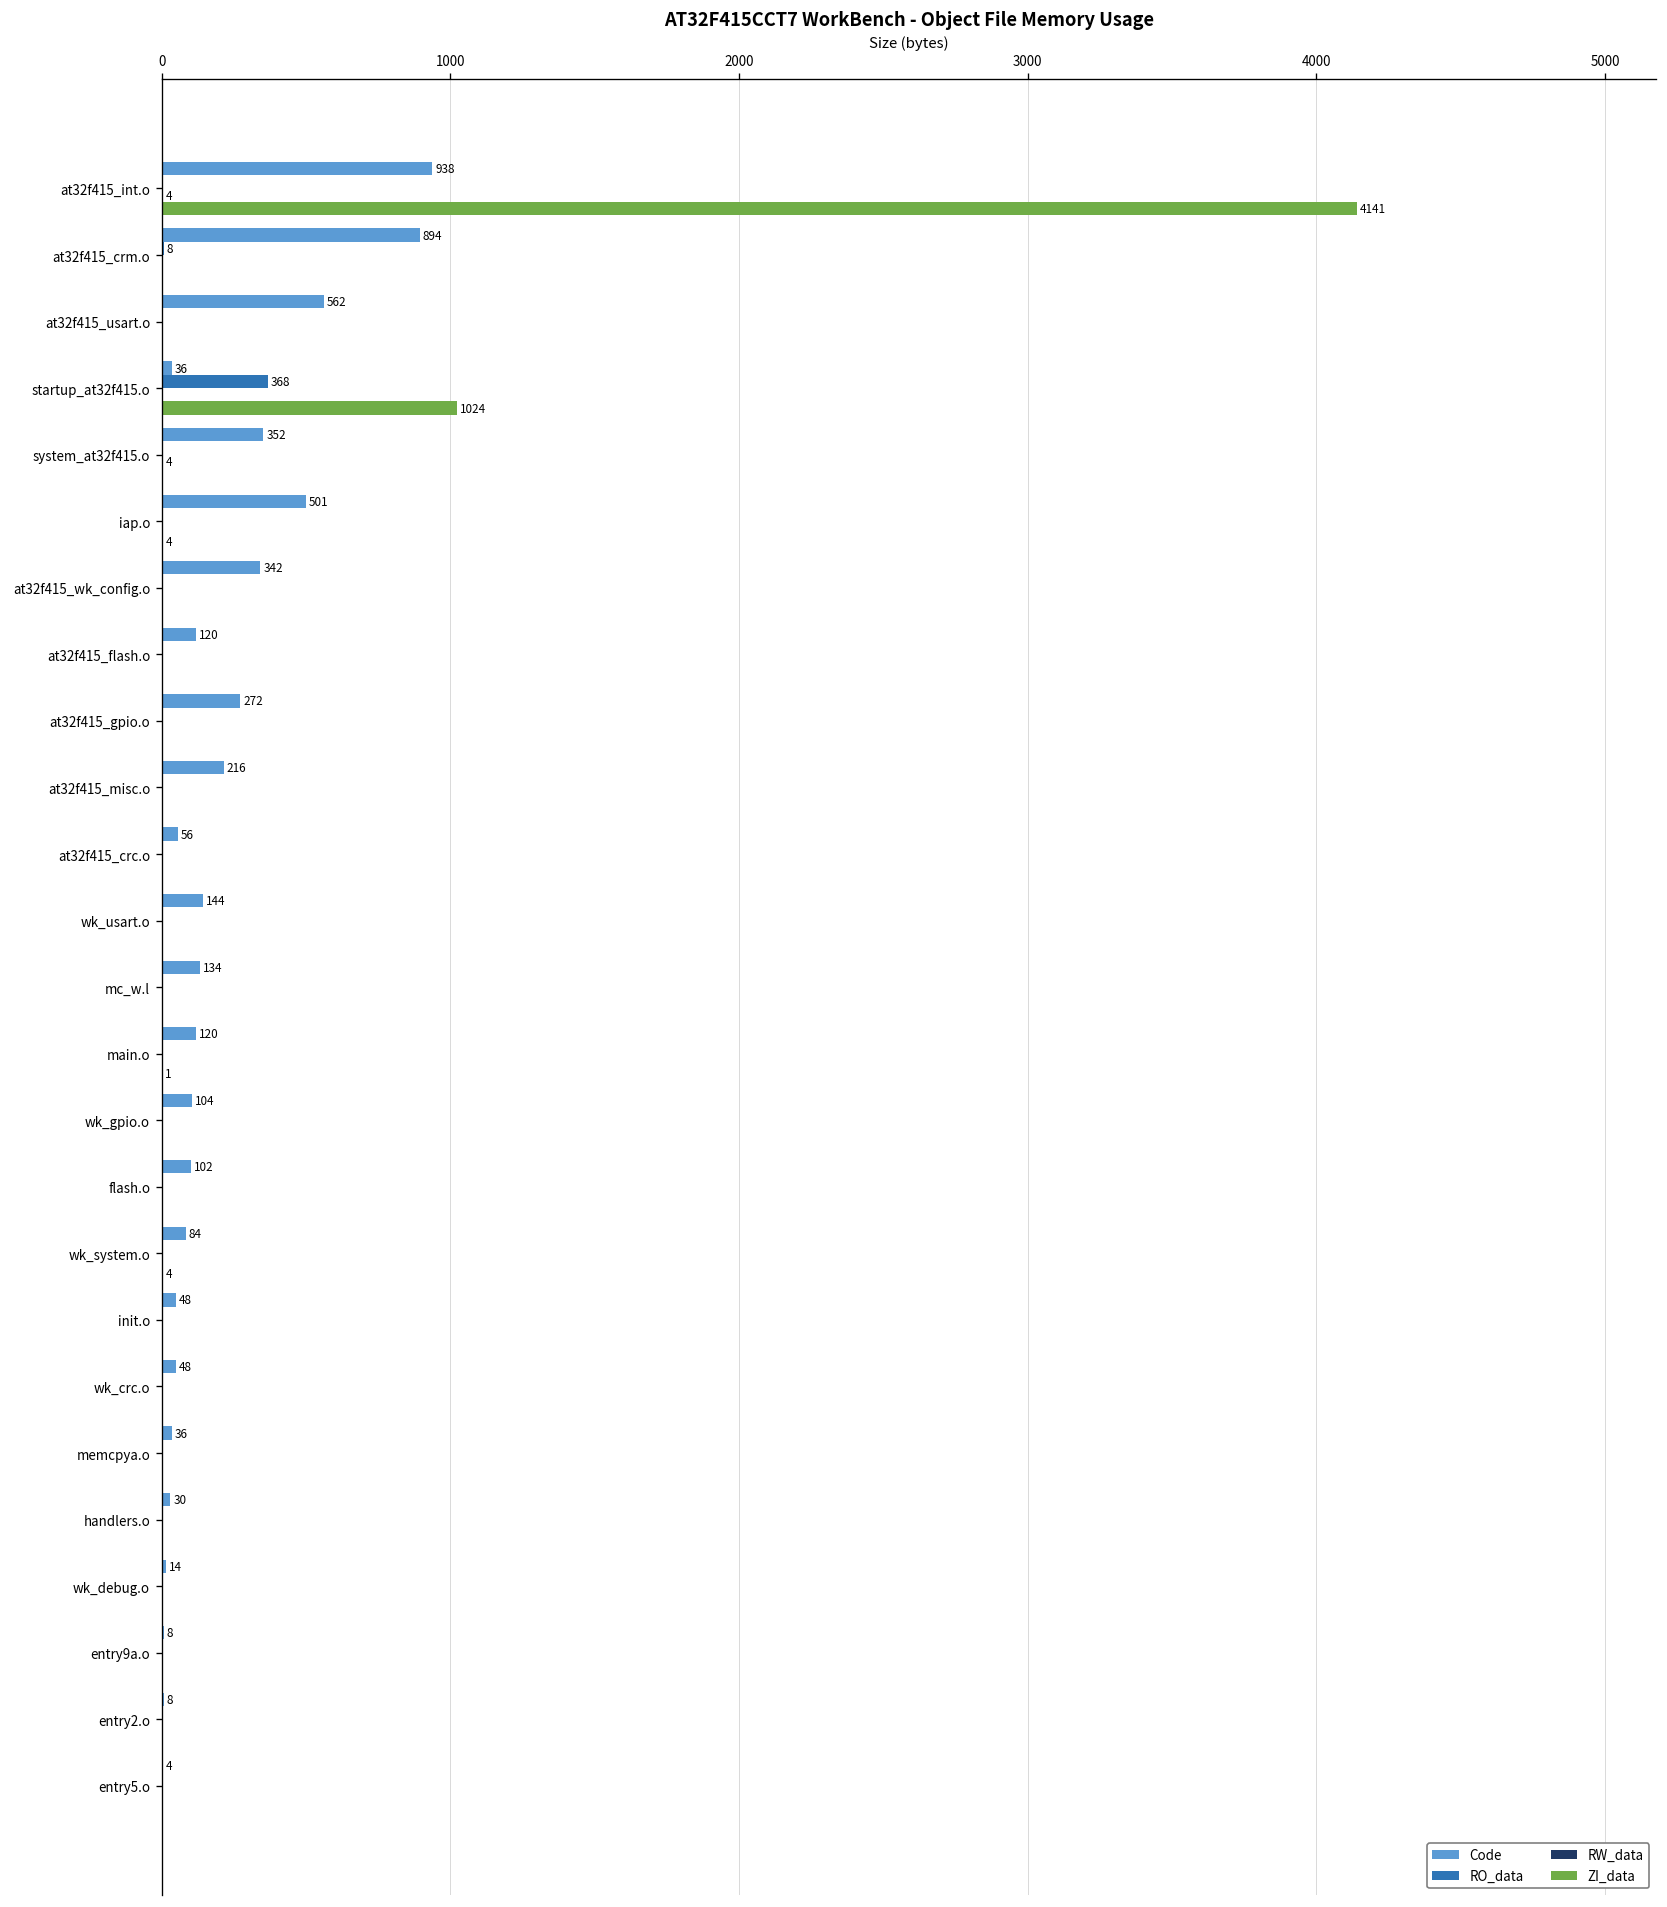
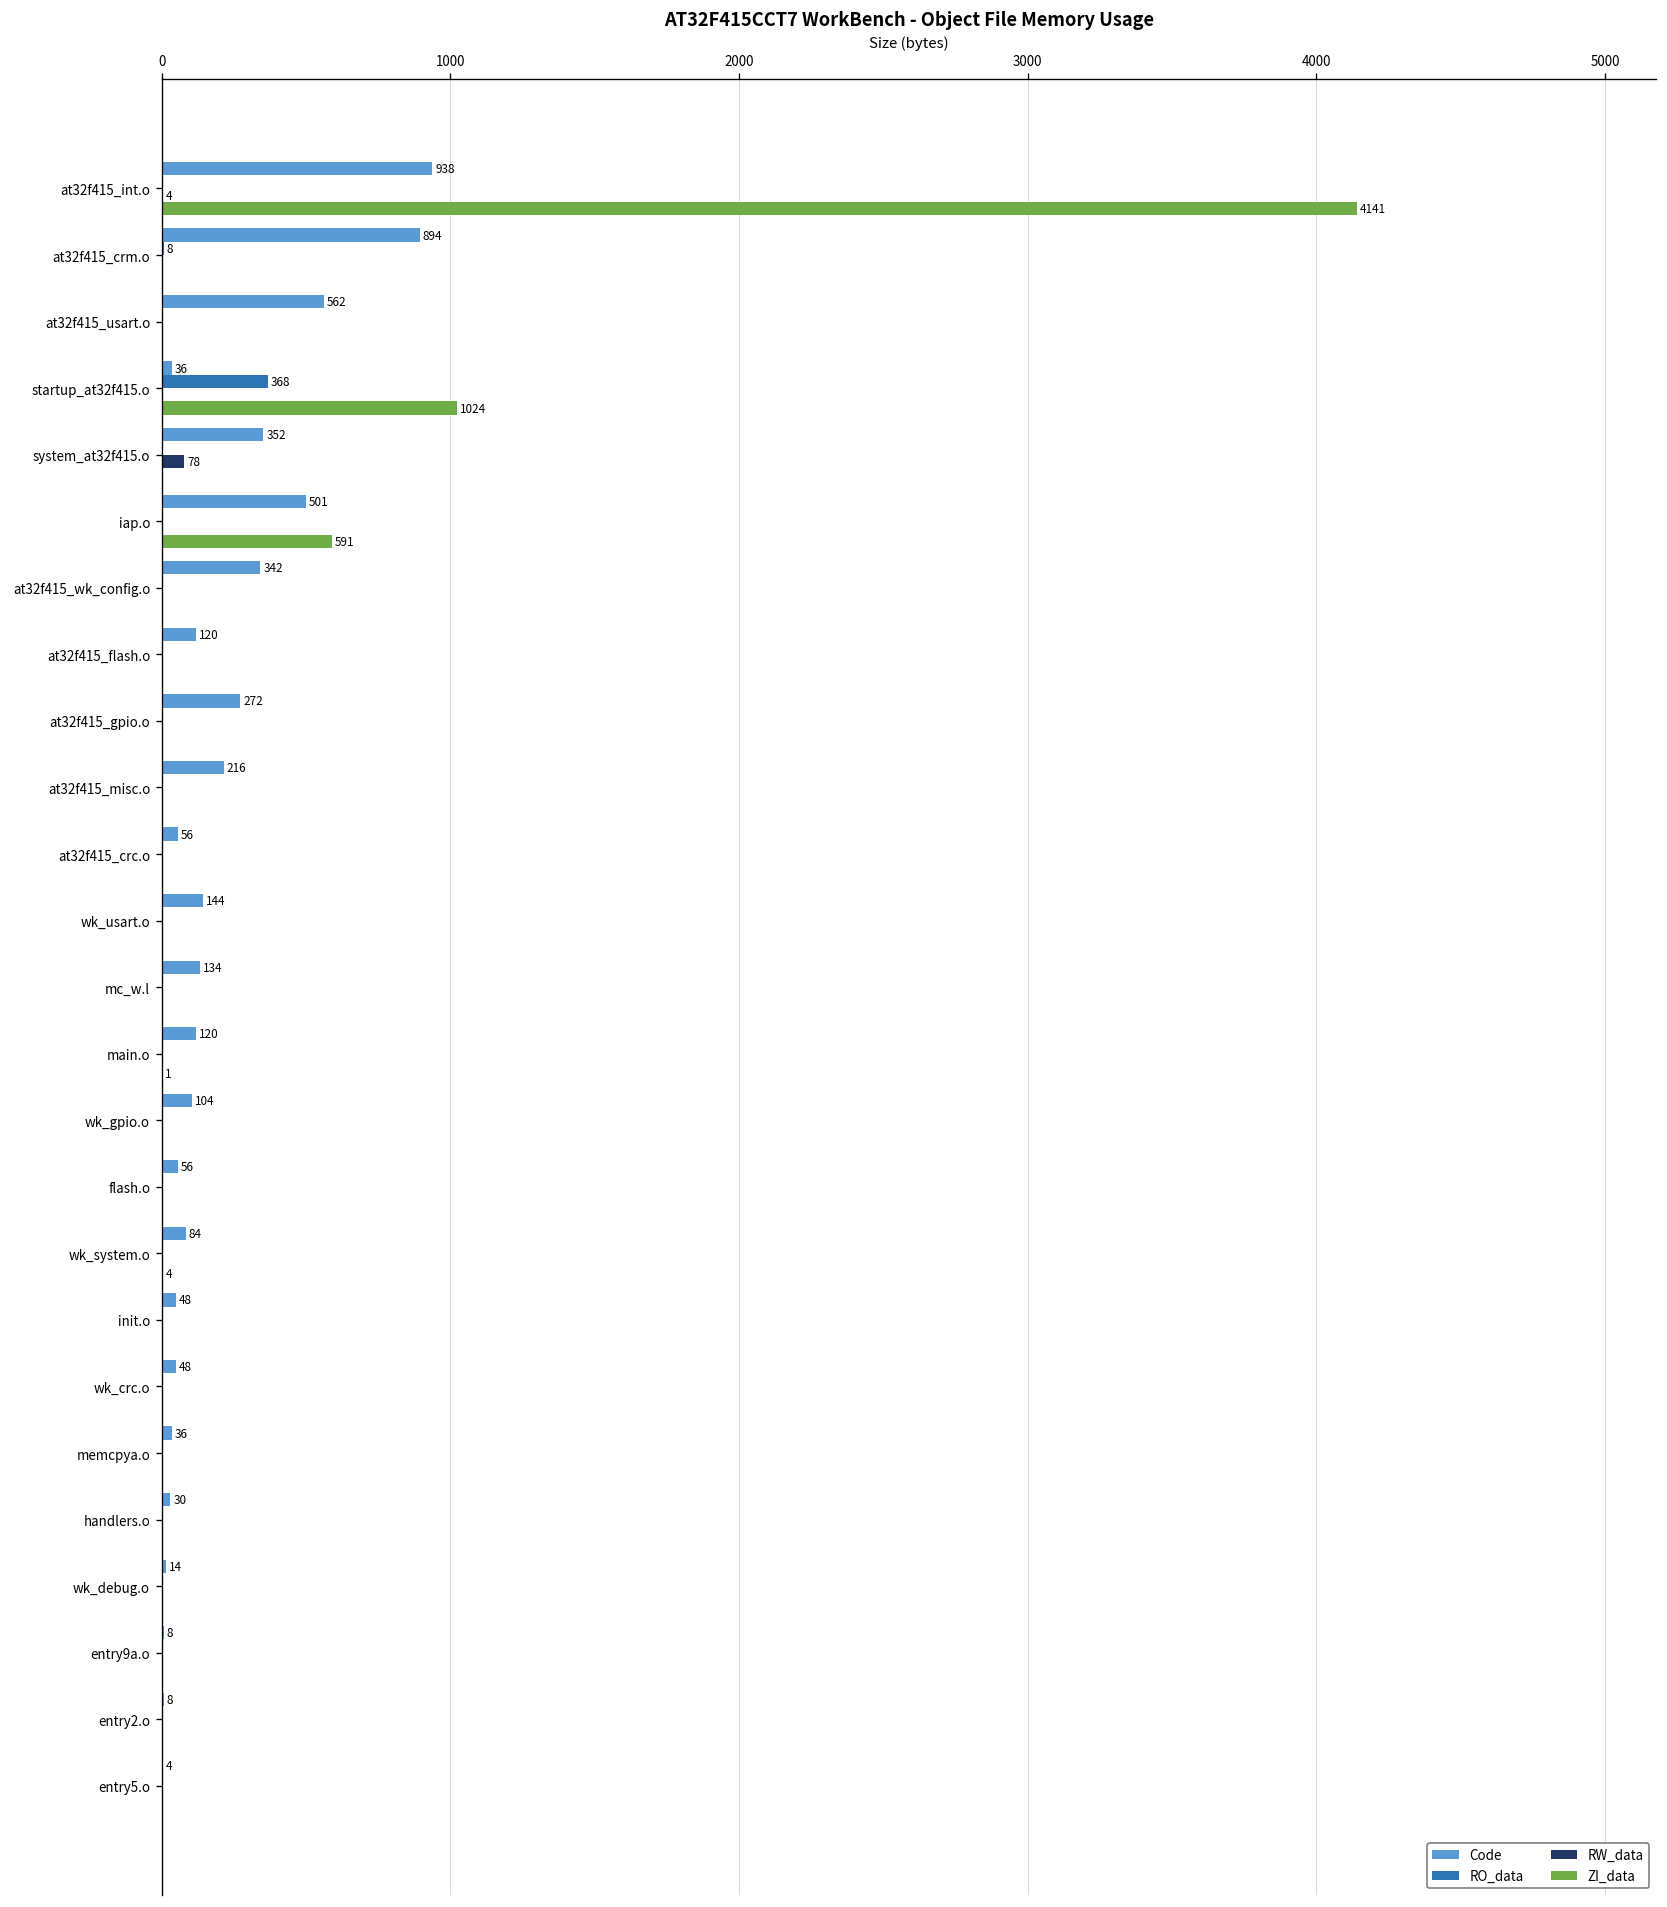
RW_data, system_at32f415.o: 4 -> 78
ZI_data, iap.o: 4 -> 591
Code, flash.o: 102 -> 56
